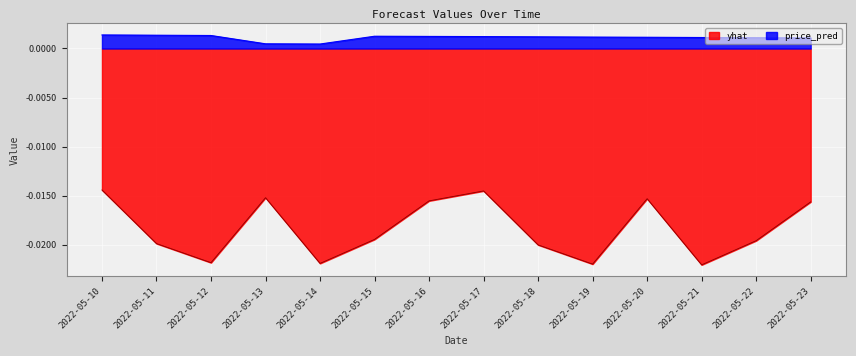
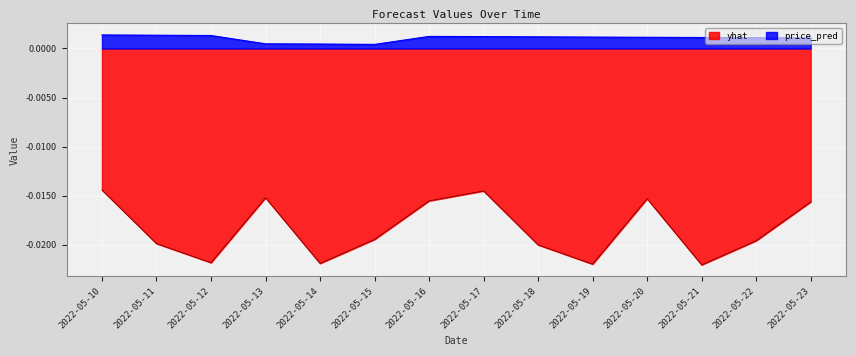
price_pred, 2022-05-15: 0.001 -> 0.000
